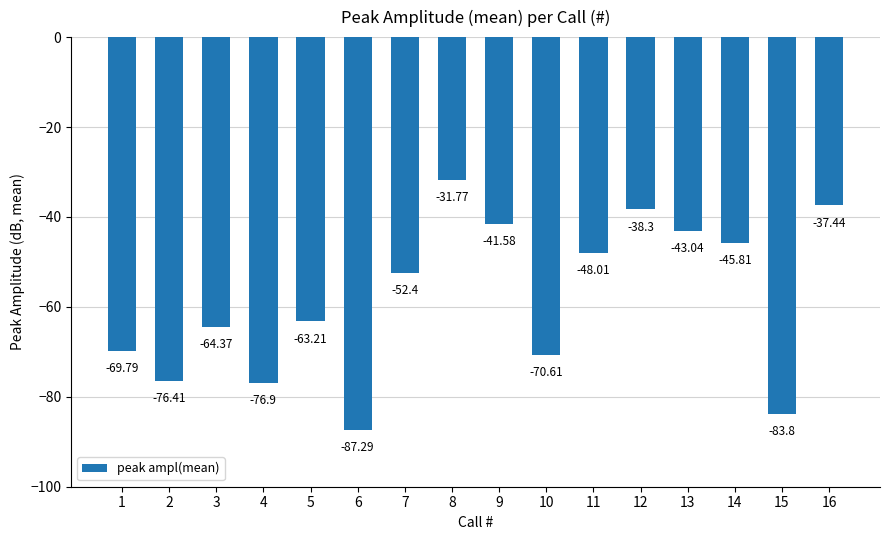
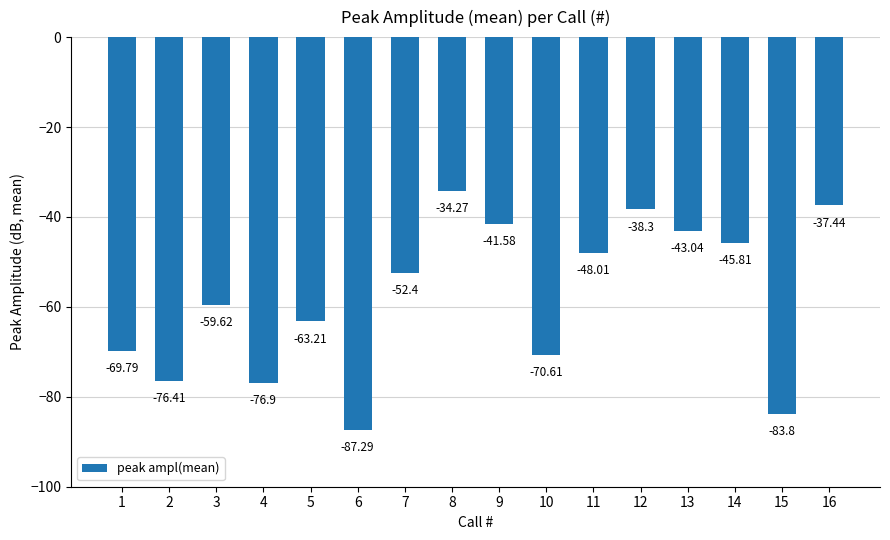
3: -64.37 -> -59.62
8: -31.77 -> -34.27
